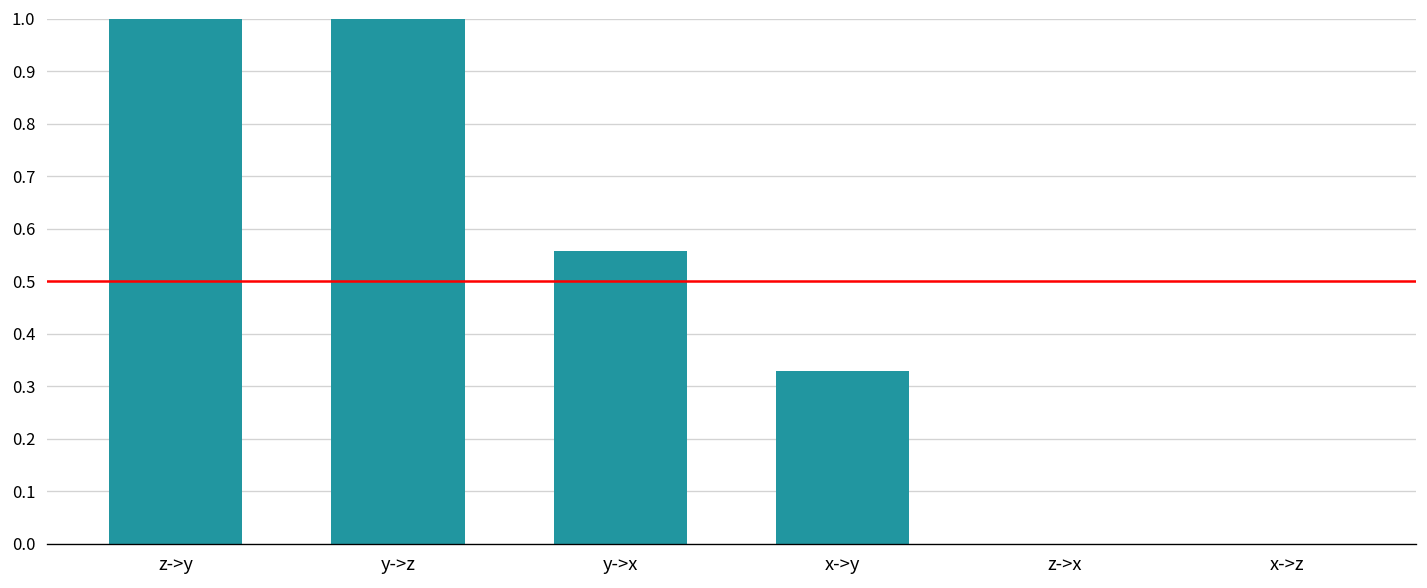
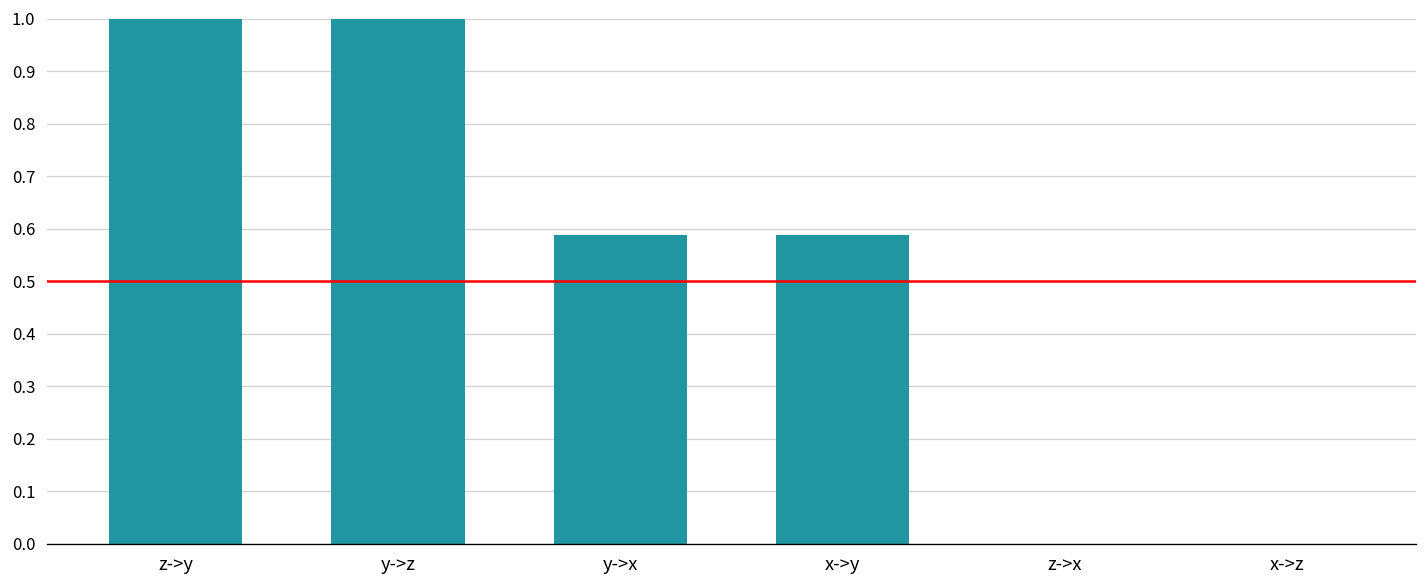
y->x: 0.56 -> 0.59
x->y: 0.33 -> 0.59
